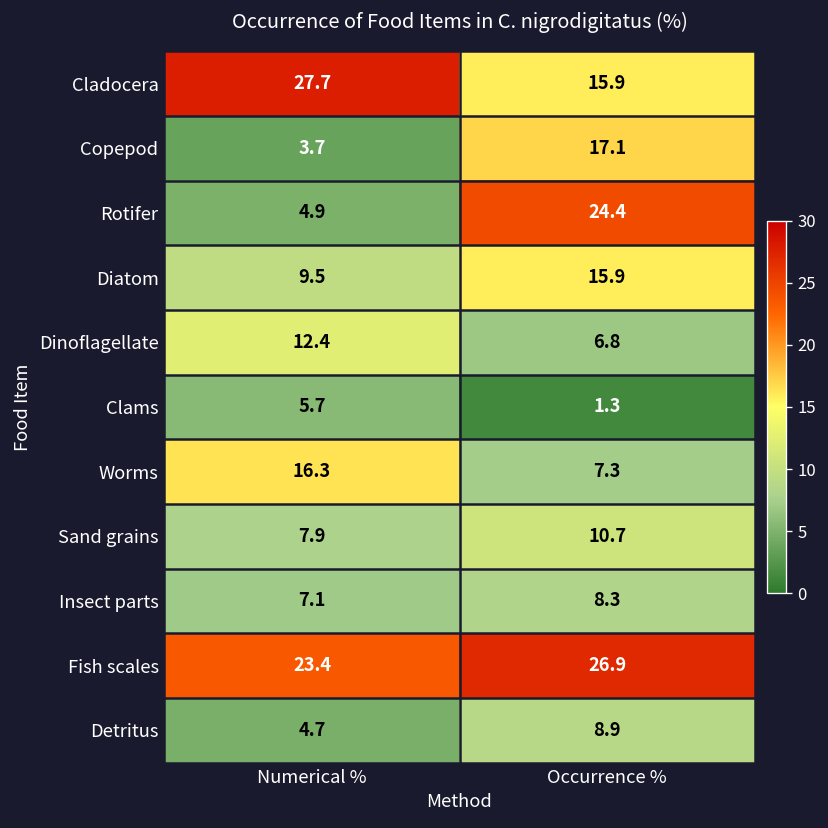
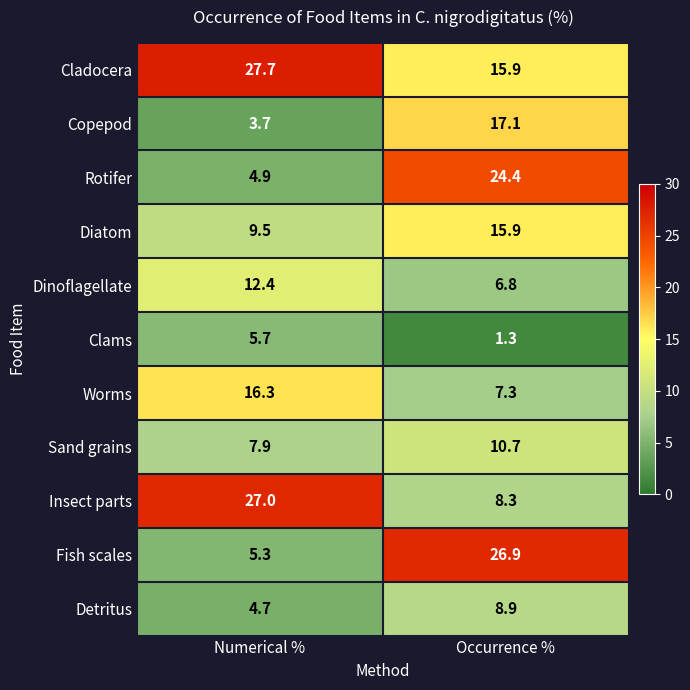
Insect parts, Numerical %: 7.1 -> 27.0
Fish scales, Numerical %: 23.4 -> 5.3
